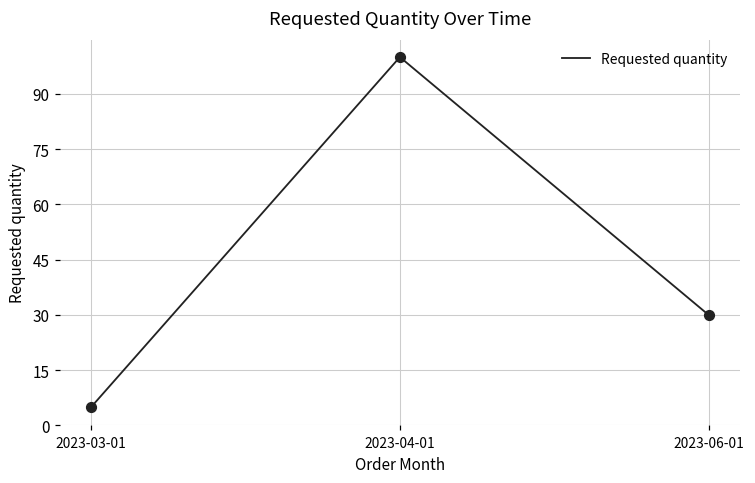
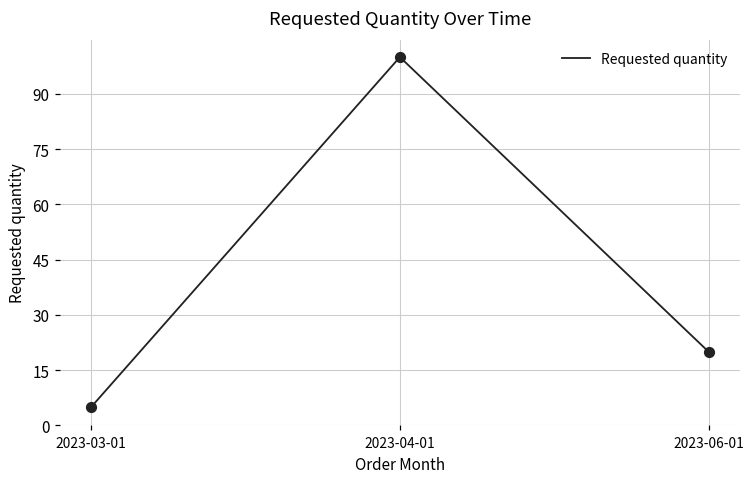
2023-06-01: 30 -> 20
